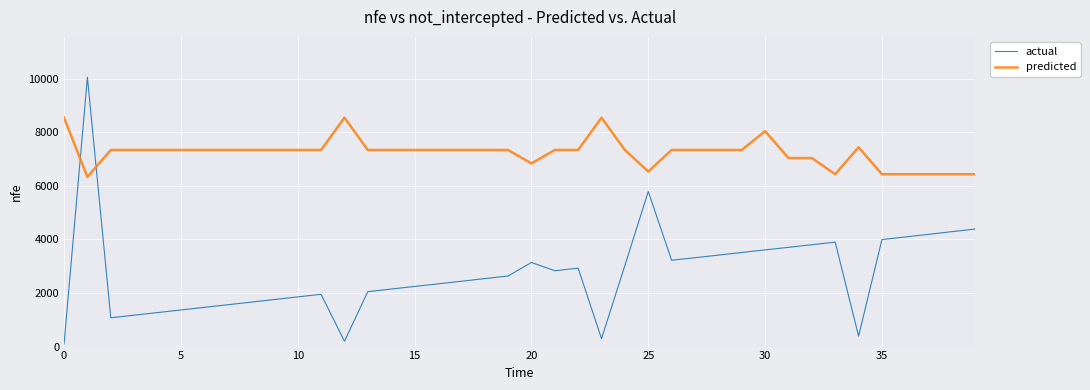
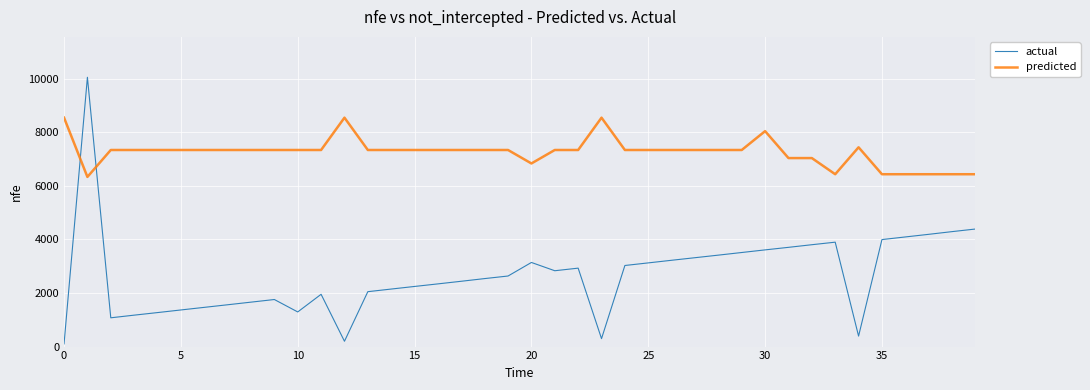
actual, 10: 1900 -> 1300
actual, 25: 5800 -> 3100
predicted, 25: 6500 -> 7300
